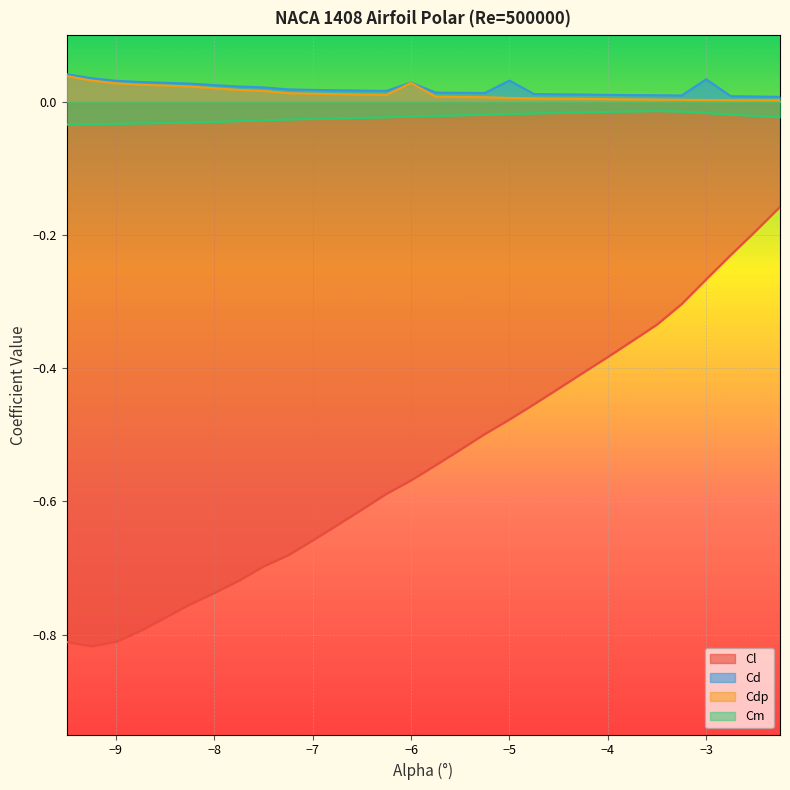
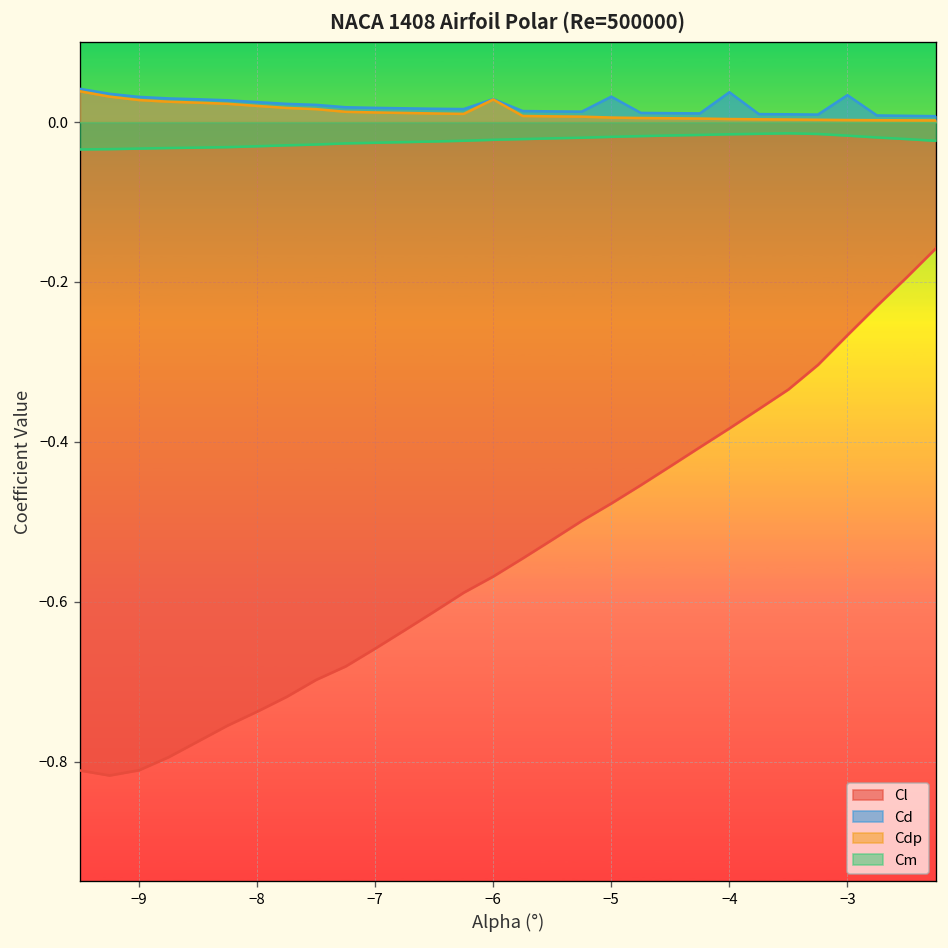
Cd, −4: 0.01 -> 0.04
